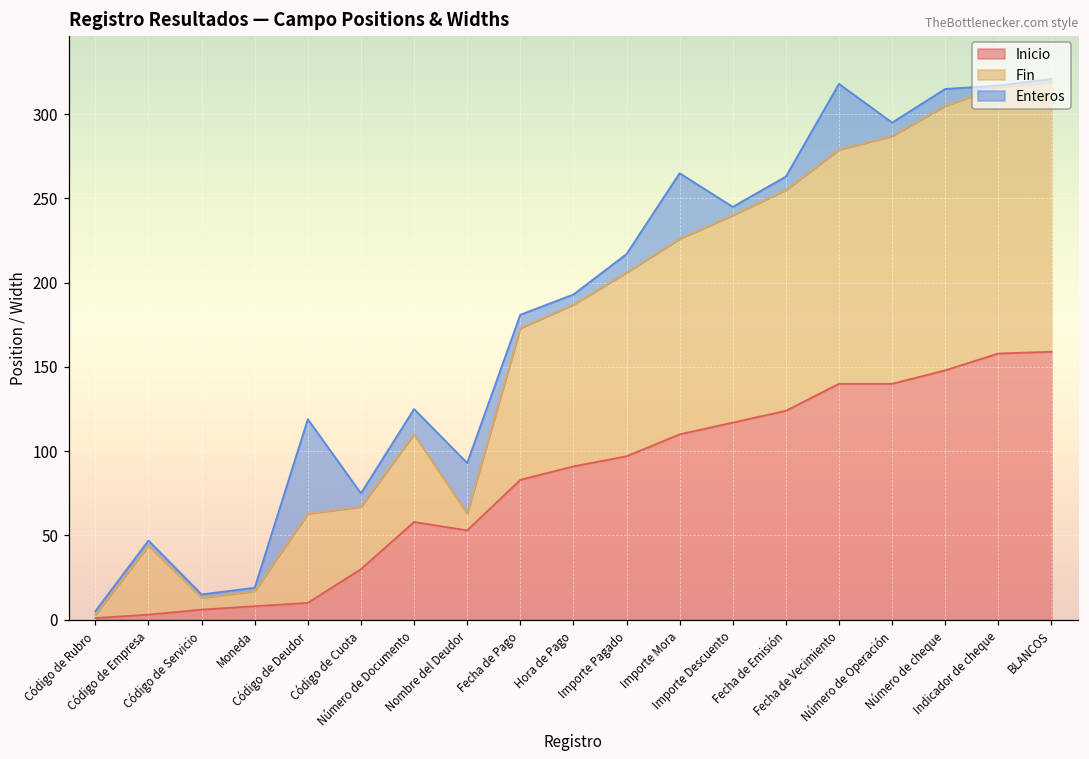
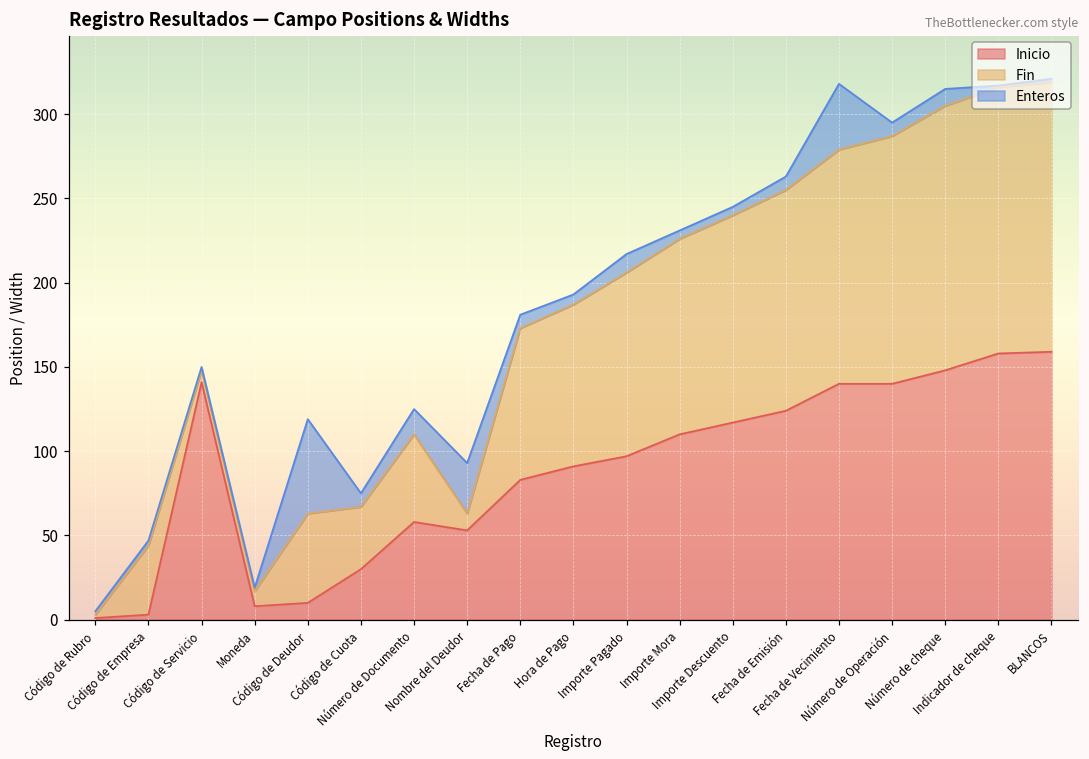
Inicio, Código de Servicio: 6 -> 141
Enteros, Importe Mora: 39 -> 5
